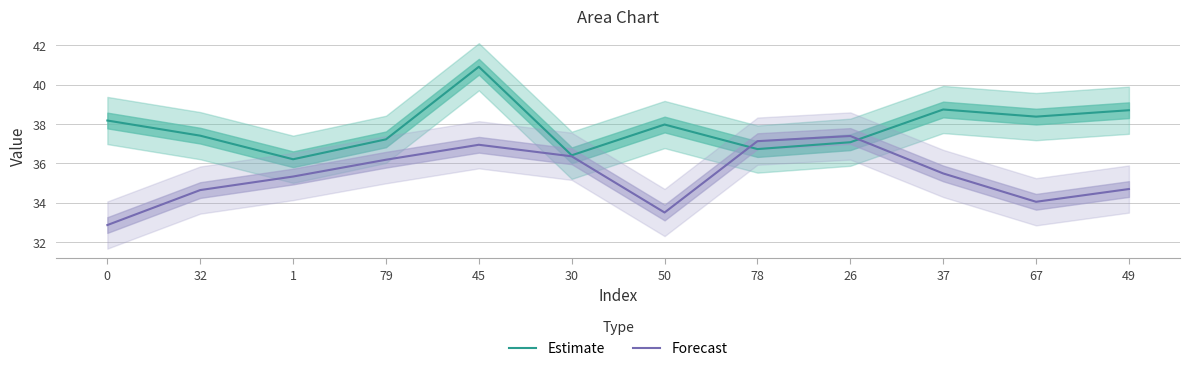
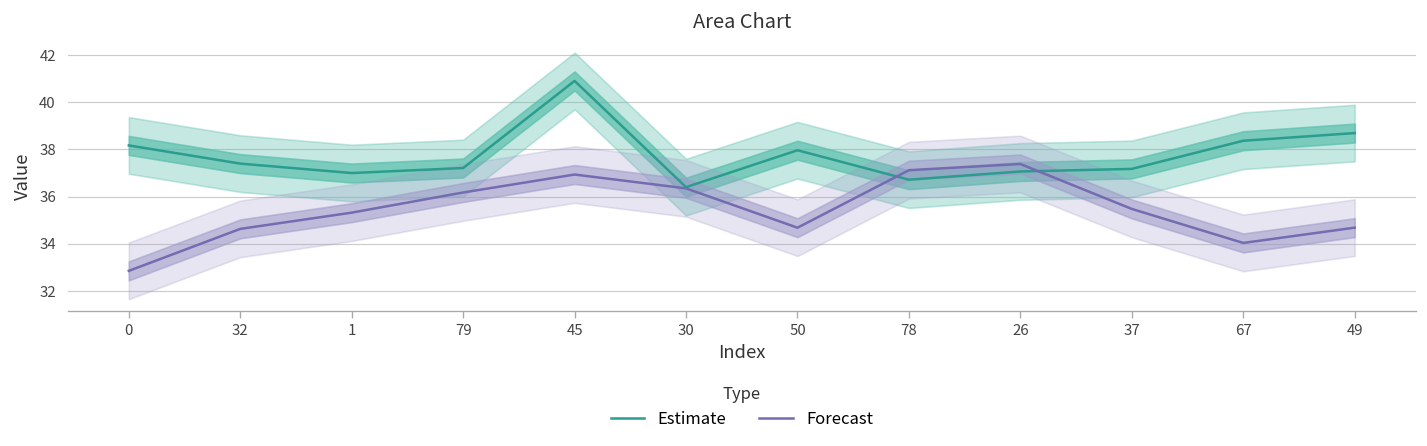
Estimate, 1: 36.2 -> 37.0
Forecast, 50: 33.5 -> 34.7
Estimate, 37: 38.7 -> 37.2
